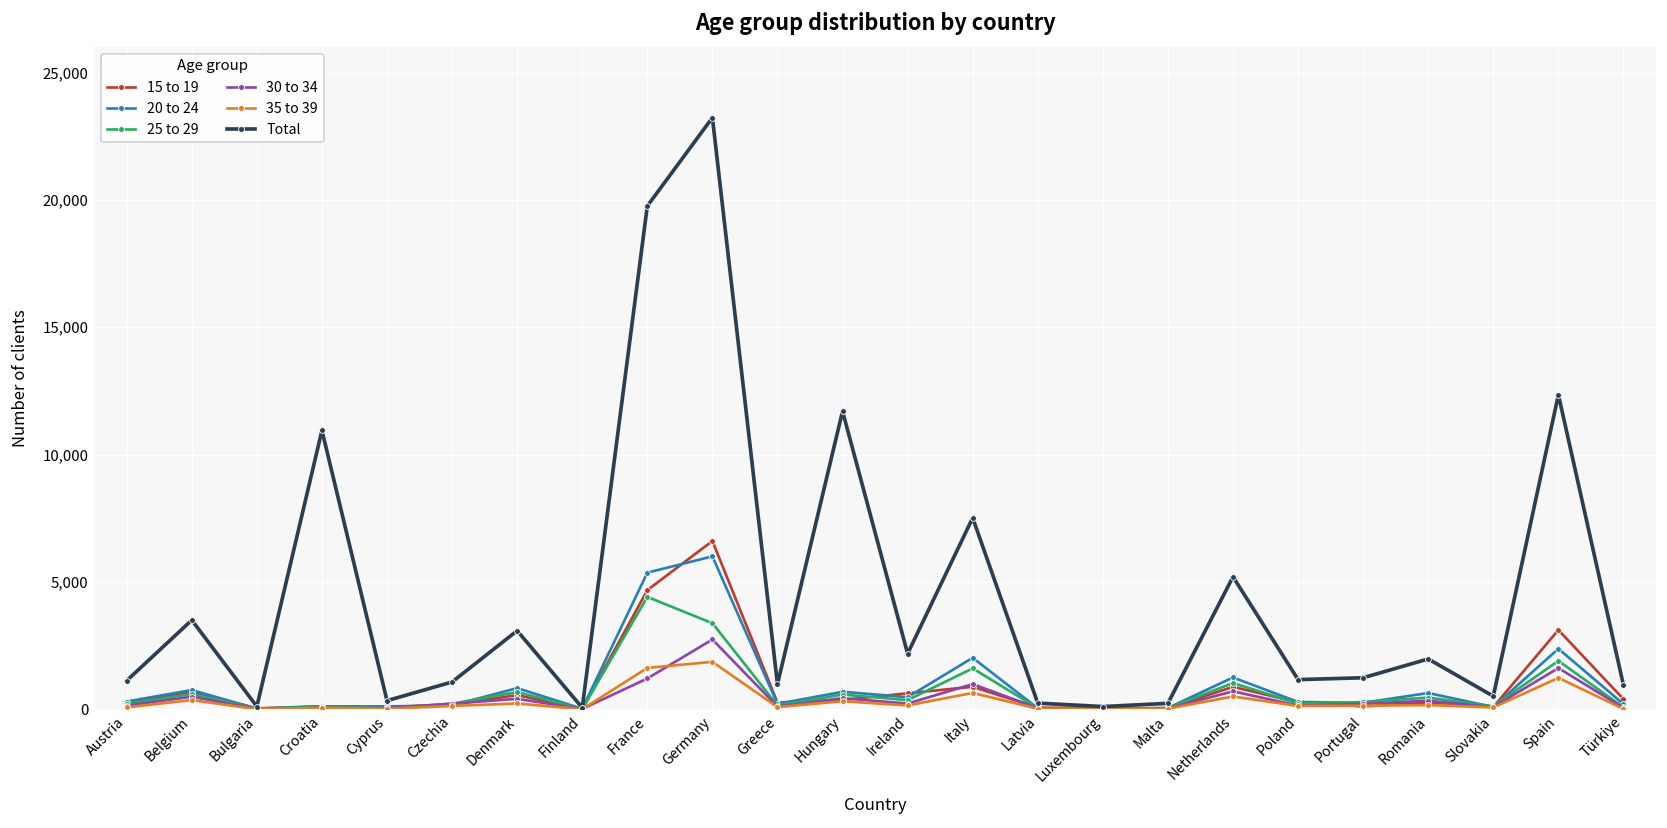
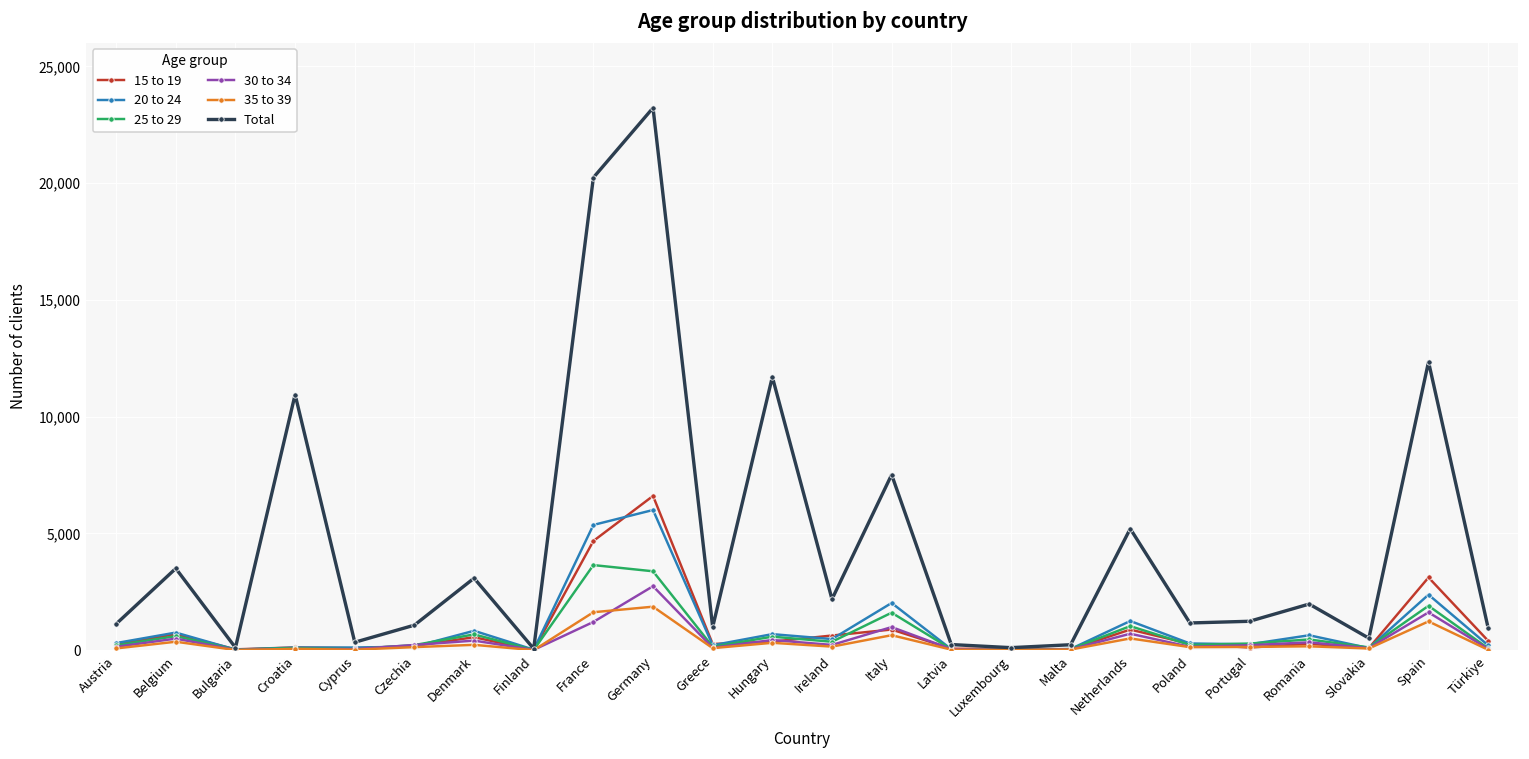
25 to 29, France: 4,400 -> 3,600
Total, France: 19,800 -> 20,200
